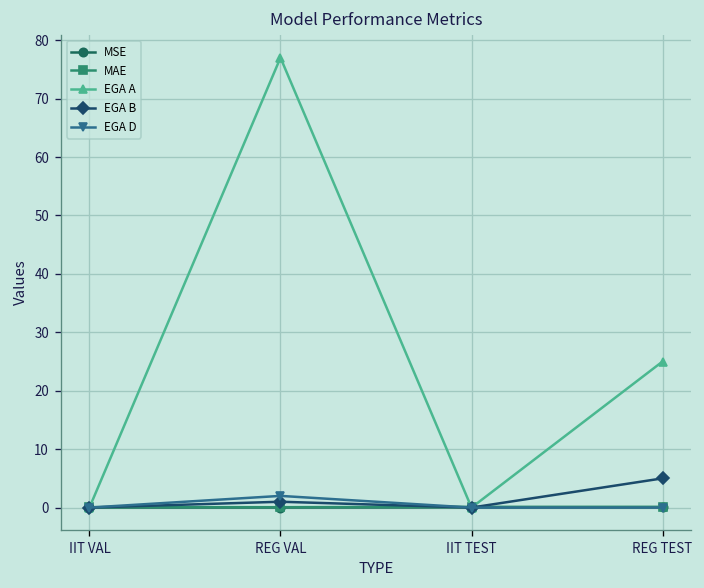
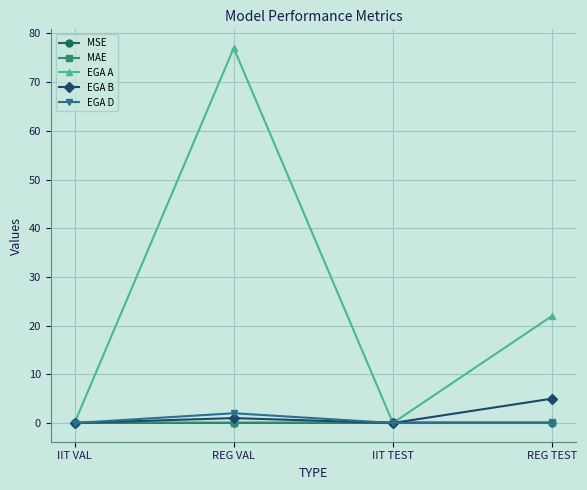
EGA A, REG TEST: 25 -> 22
